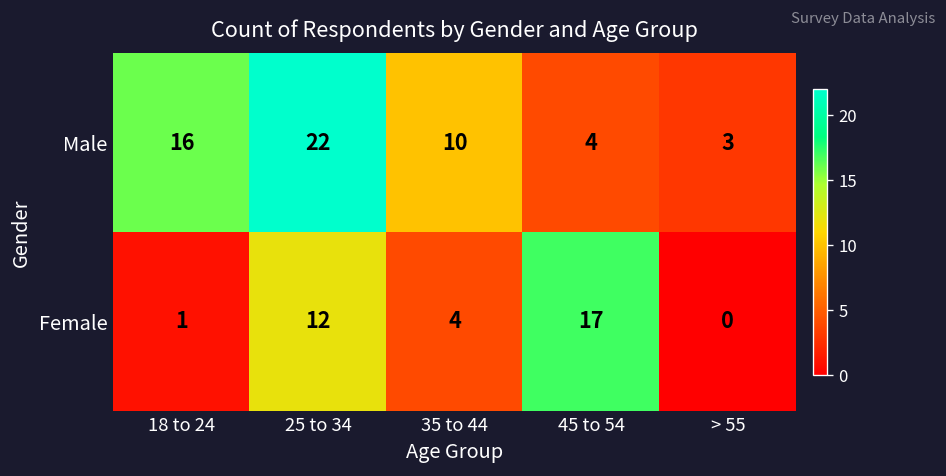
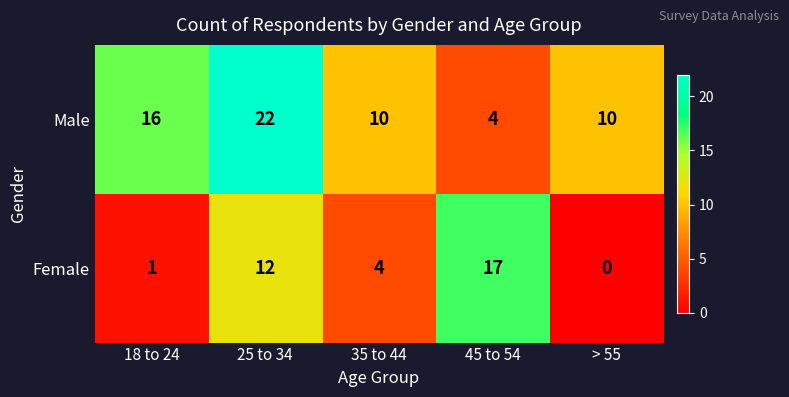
Male, > 55: 3 -> 10
